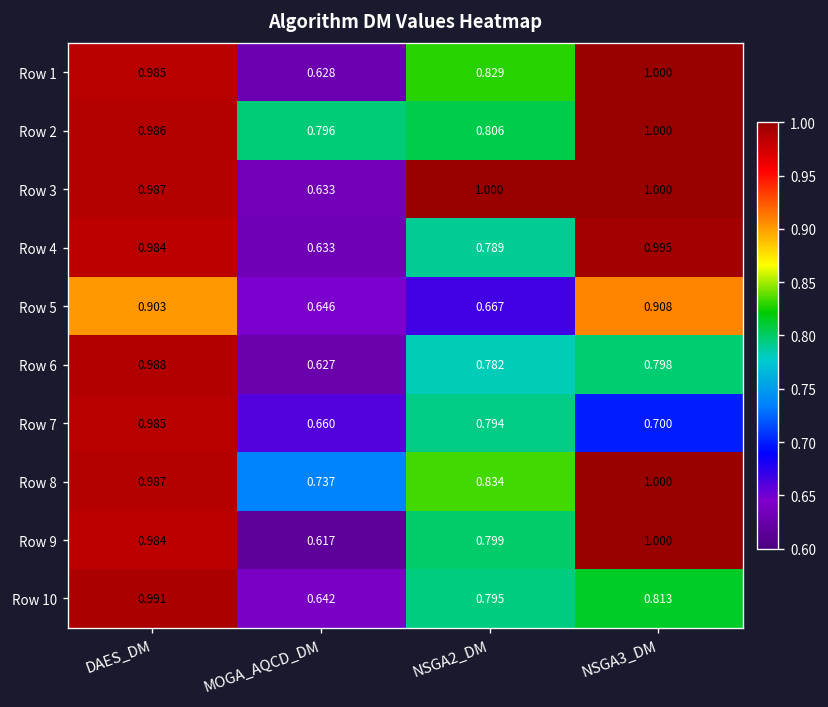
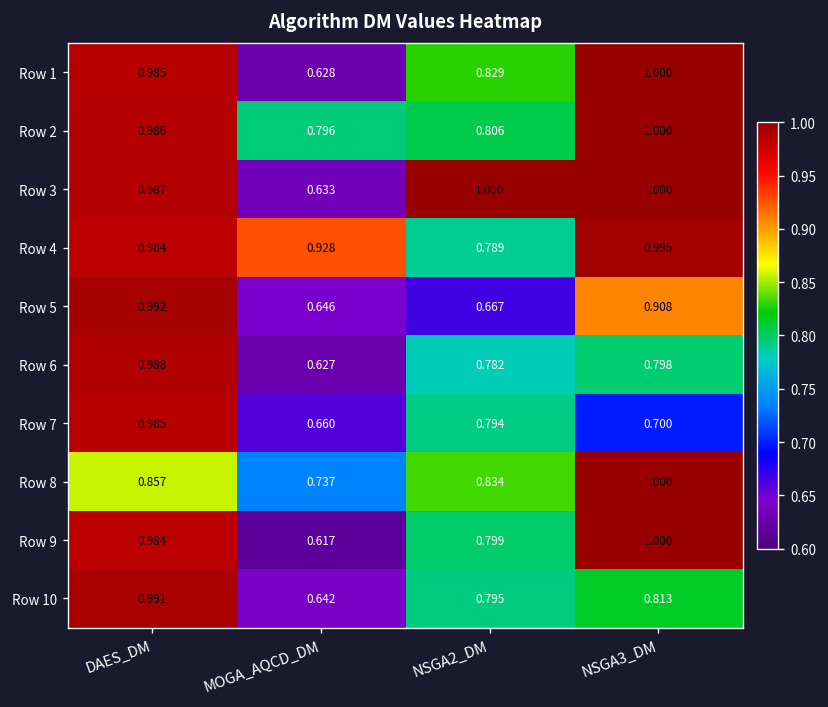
Row 4, MOGA_AQCD_DM: 0.633 -> 0.928
Row 5, DAES_DM: 0.903 -> 0.992
Row 8, DAES_DM: 0.987 -> 0.857
